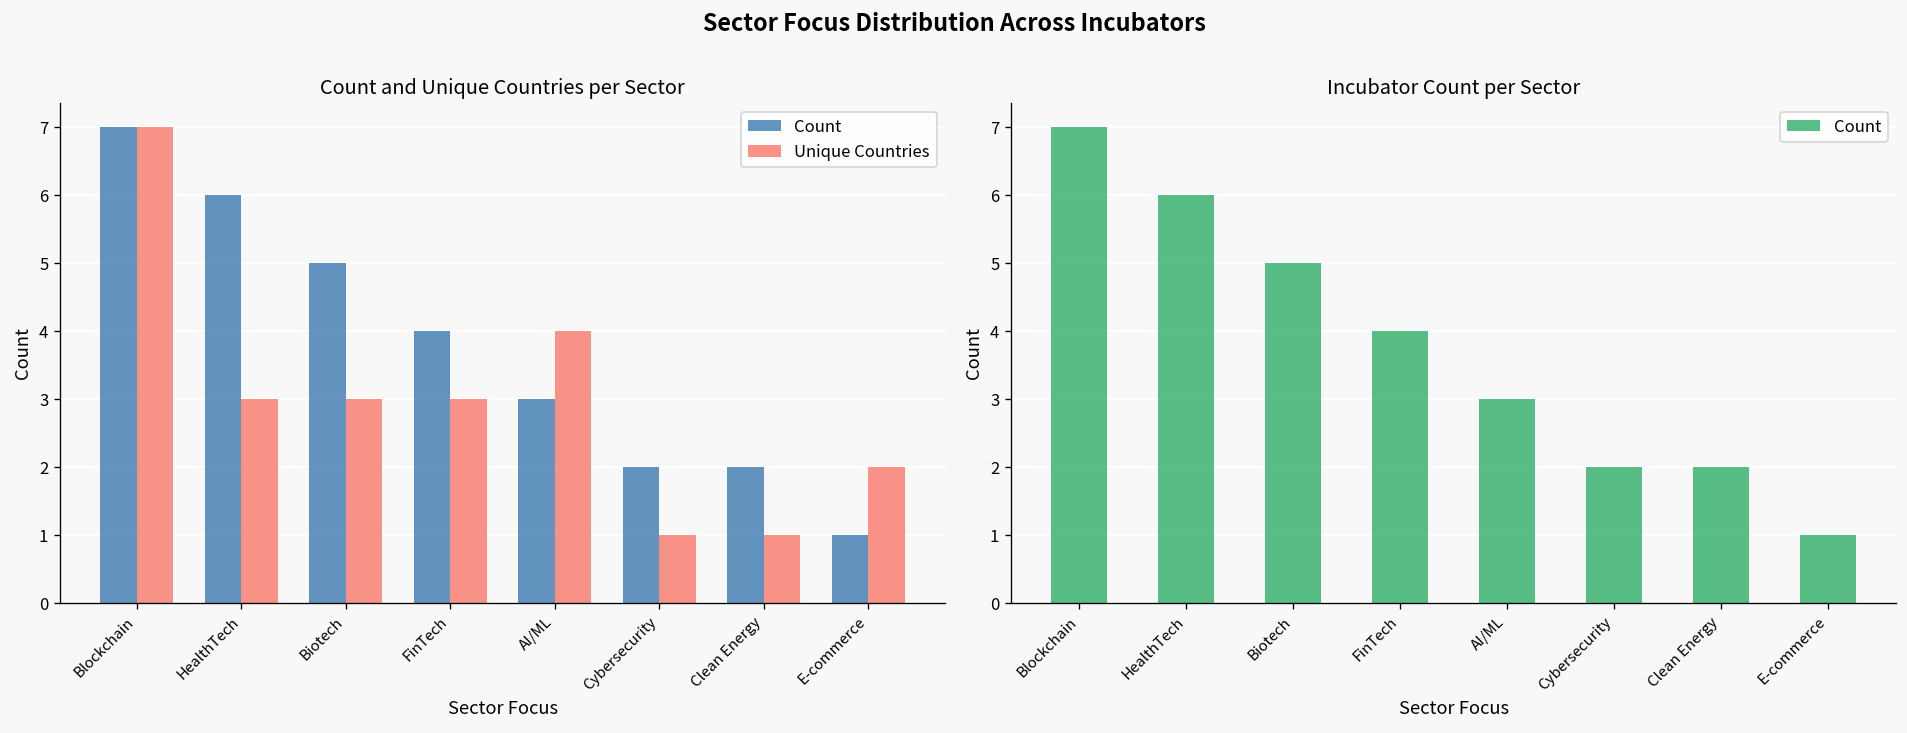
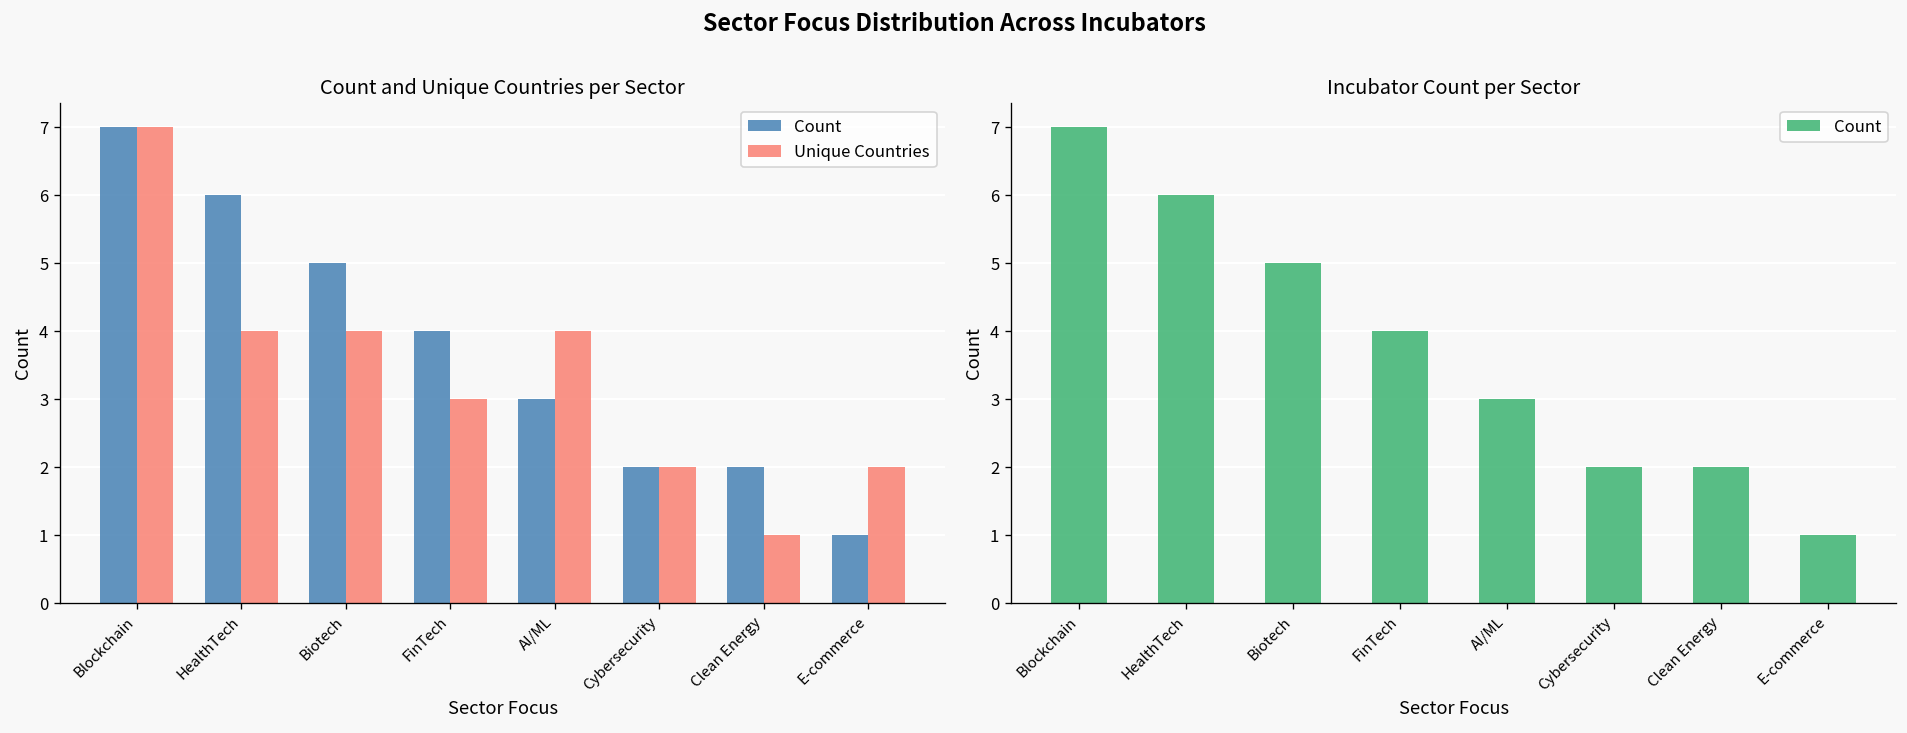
Count and Unique Countries per Sector, Unique Countries, HealthTech: 3 -> 4
Count and Unique Countries per Sector, Unique Countries, Biotech: 3 -> 4
Count and Unique Countries per Sector, Unique Countries, Cybersecurity: 1 -> 2
